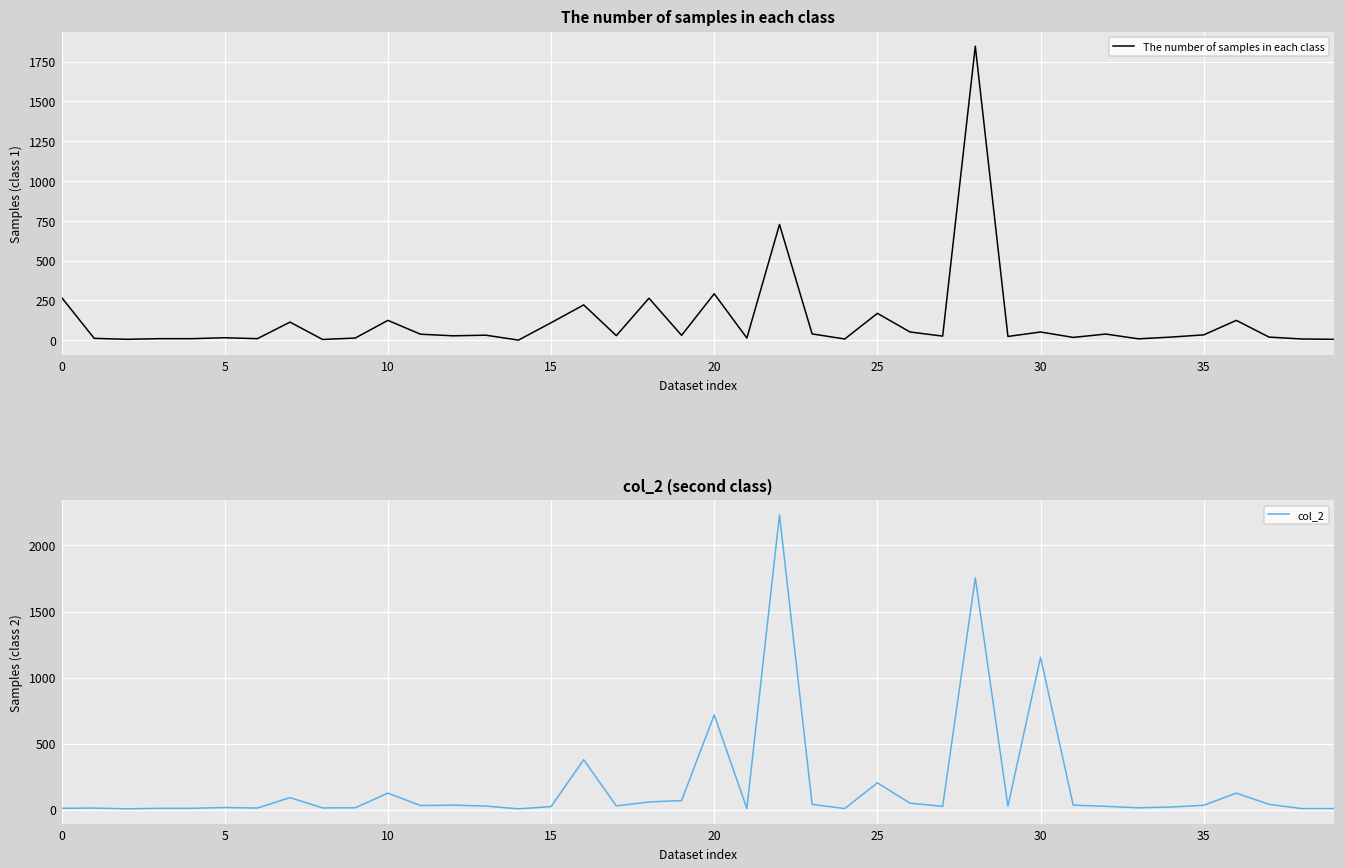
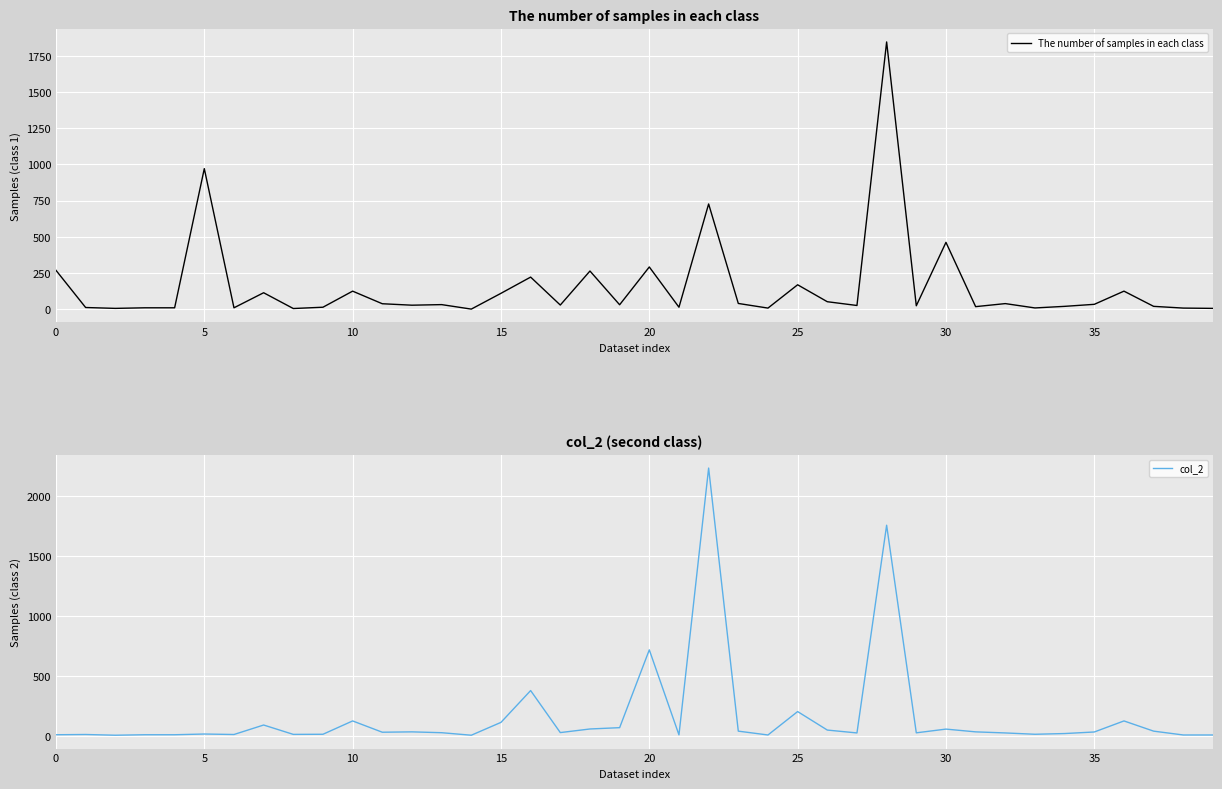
The number of samples in each class, 5: 20 -> 970
The number of samples in each class, 30: 50 -> 460
col_2 (second class), 15: 20 -> 110
col_2 (second class), 30: 1150 -> 60
